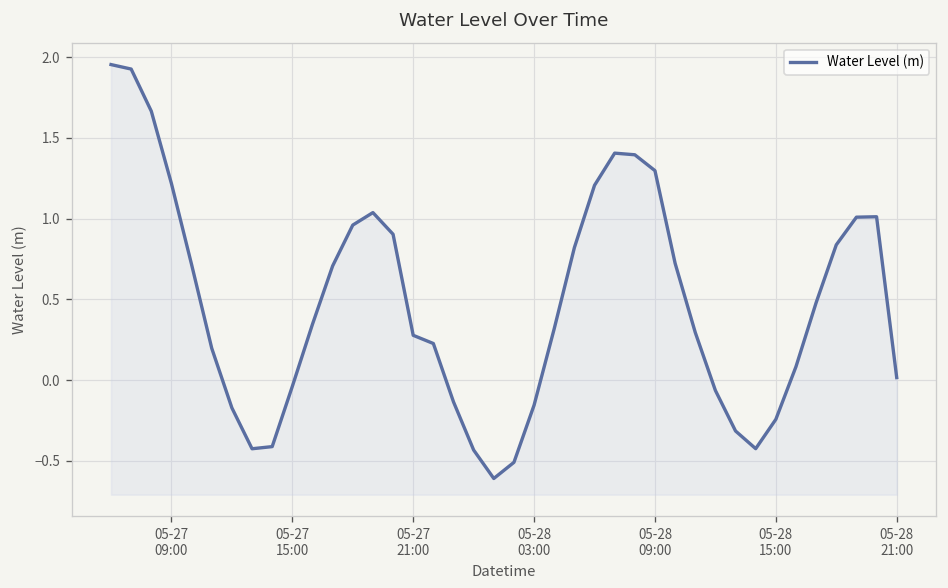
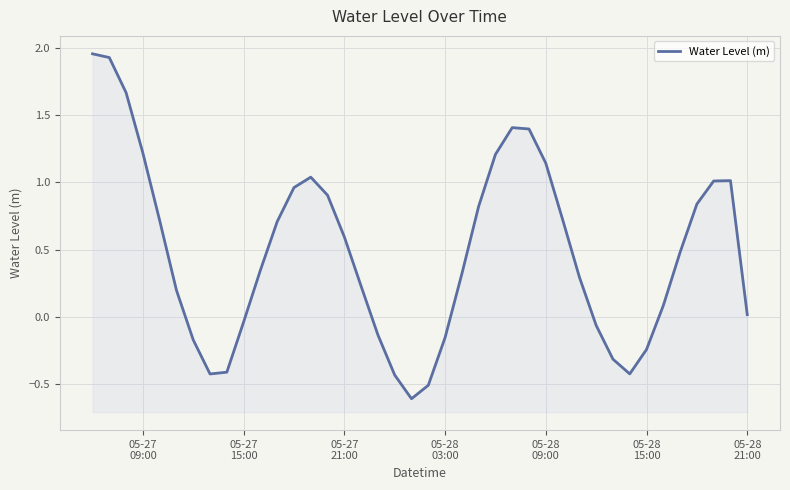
05-27 21:00: 0.28 -> 0.59
05-28 09:00: 1.30 -> 1.14
